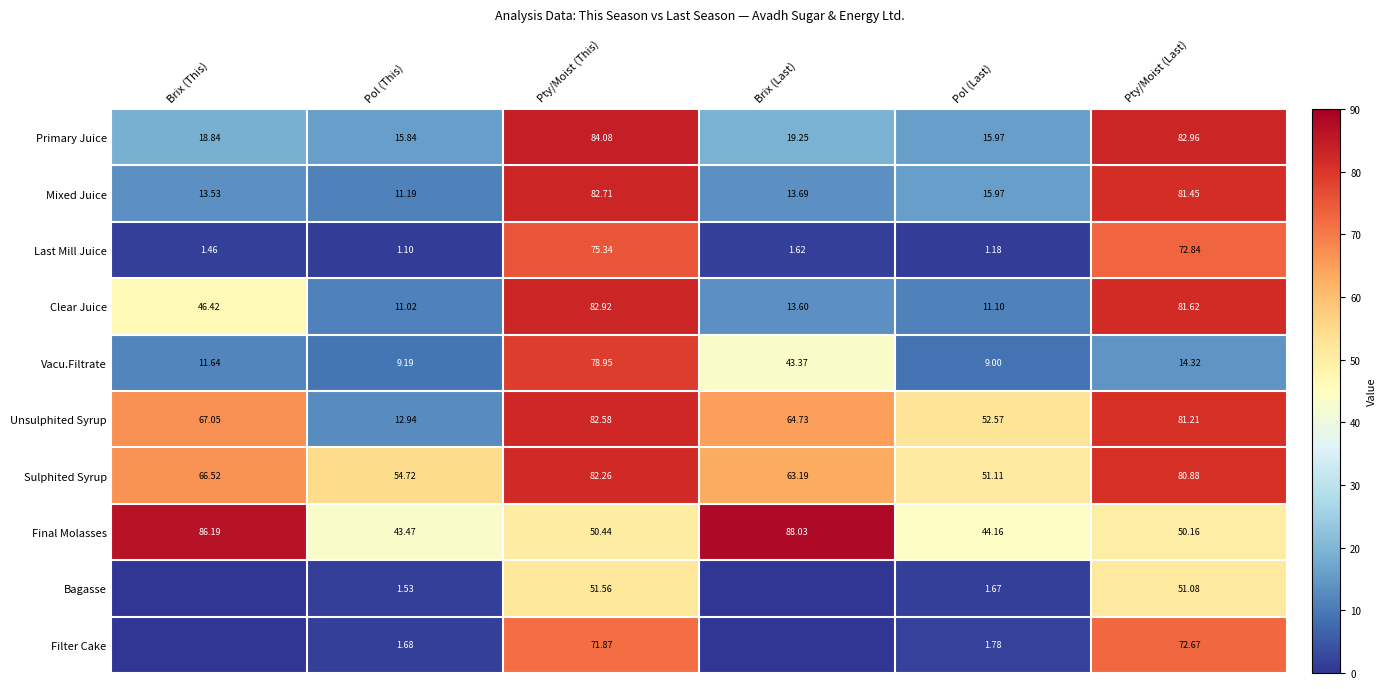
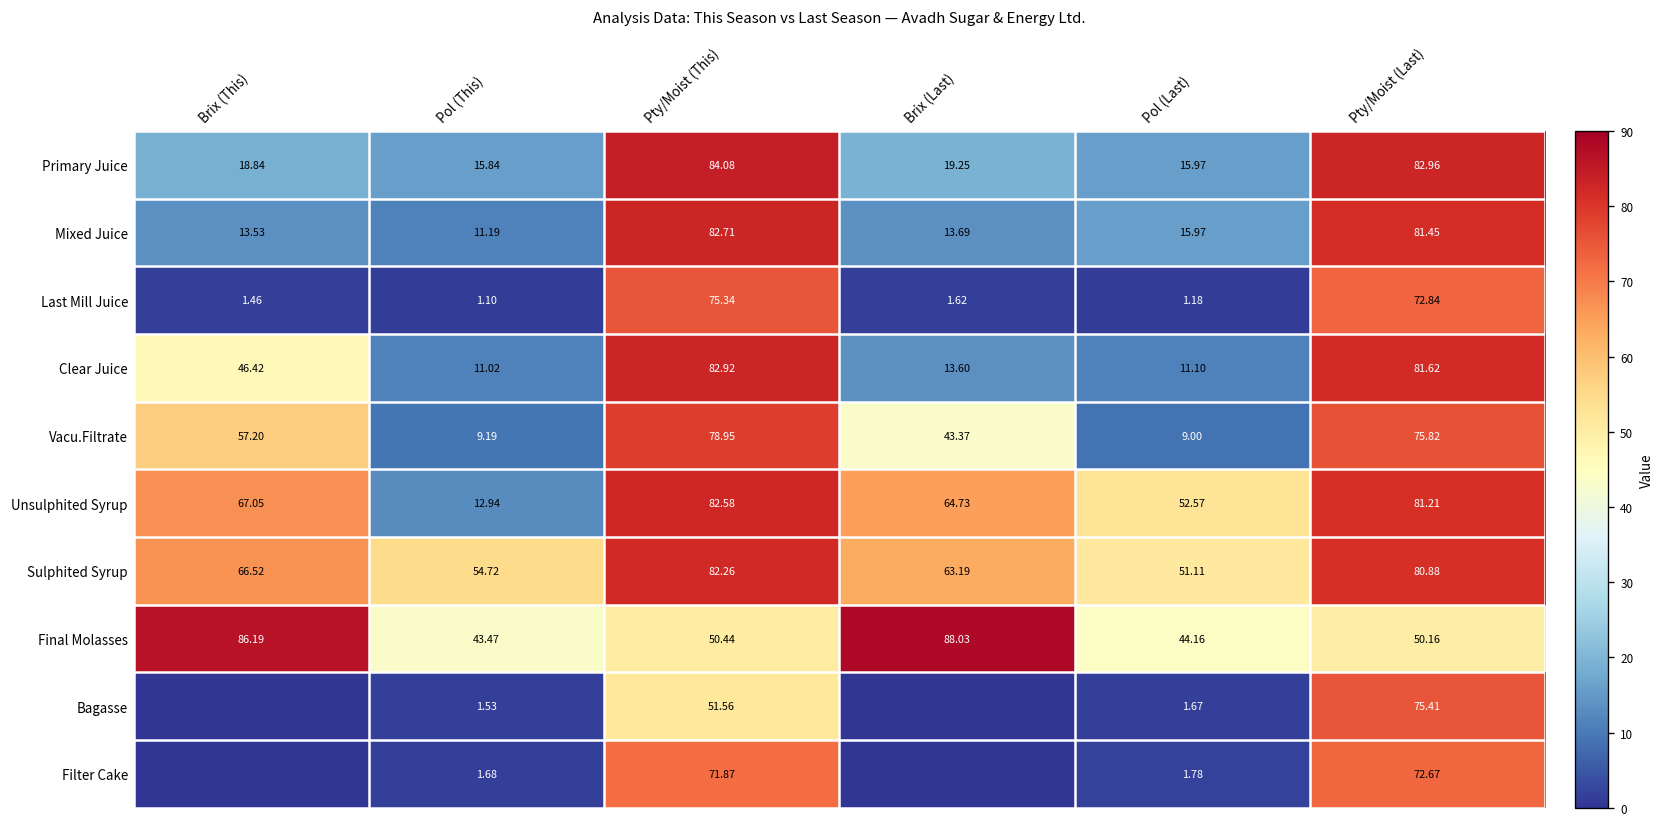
Vacu.Filtrate, Brix (This): 11.64 -> 57.20
Vacu.Filtrate, Pty/Moist (Last): 14.32 -> 75.82
Bagasse, Pty/Moist (Last): 51.08 -> 75.41
